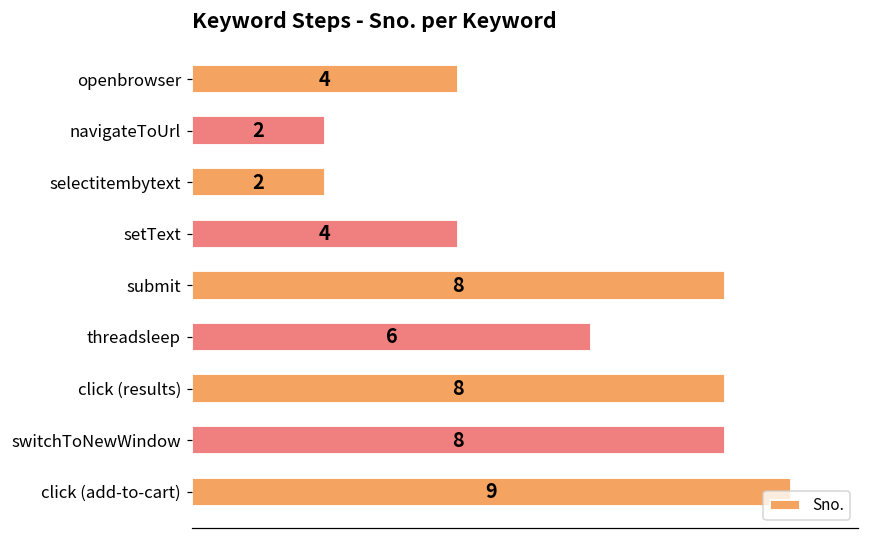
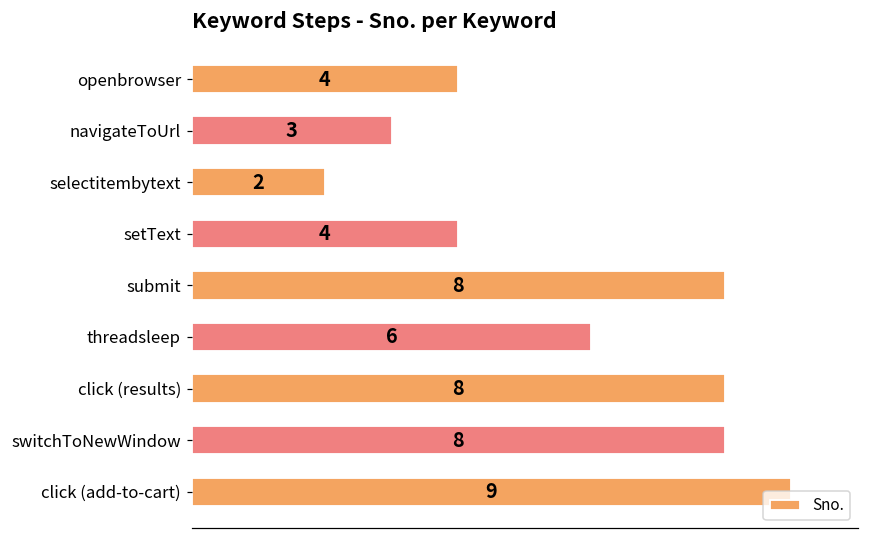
navigateToUrl: 2 -> 3
